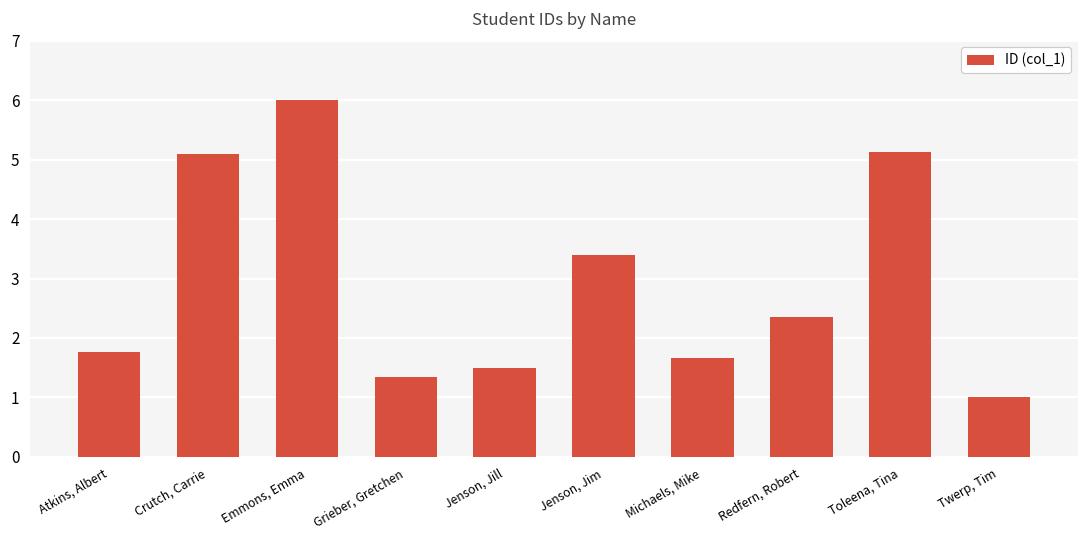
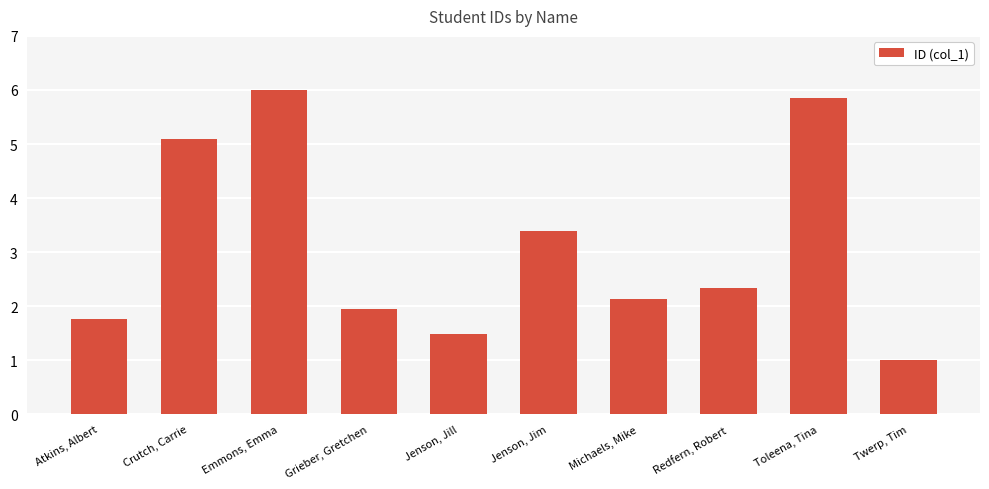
Grieber, Gretchen: 1.4 -> 2.0
Michaels, Mike: 1.7 -> 2.1
Toleena, Tina: 5.1 -> 5.9
